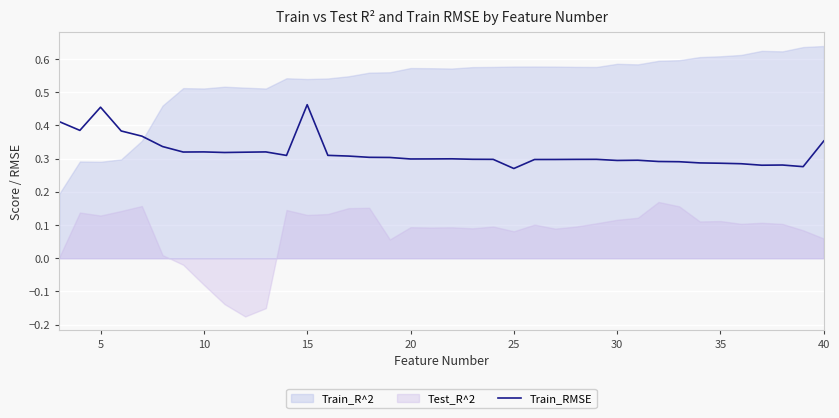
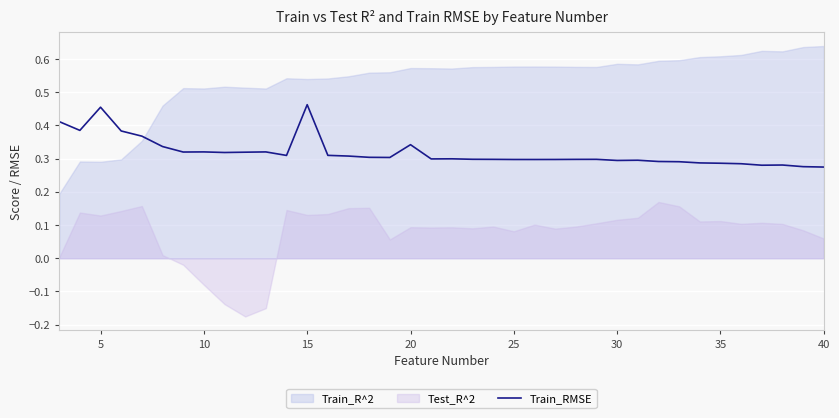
Train_RMSE, 20: 0.30 -> 0.34
Train_RMSE, 25: 0.27 -> 0.30
Train_RMSE, 40: 0.35 -> 0.27
